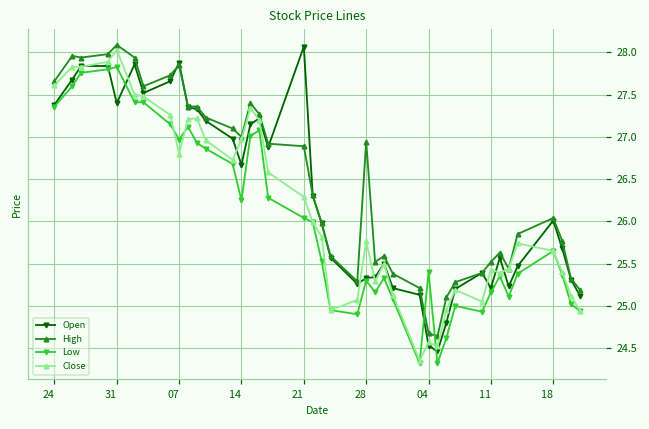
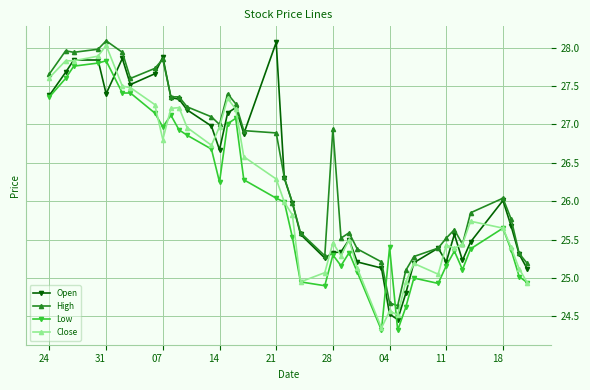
Close, 28: 25.8 -> 25.5
